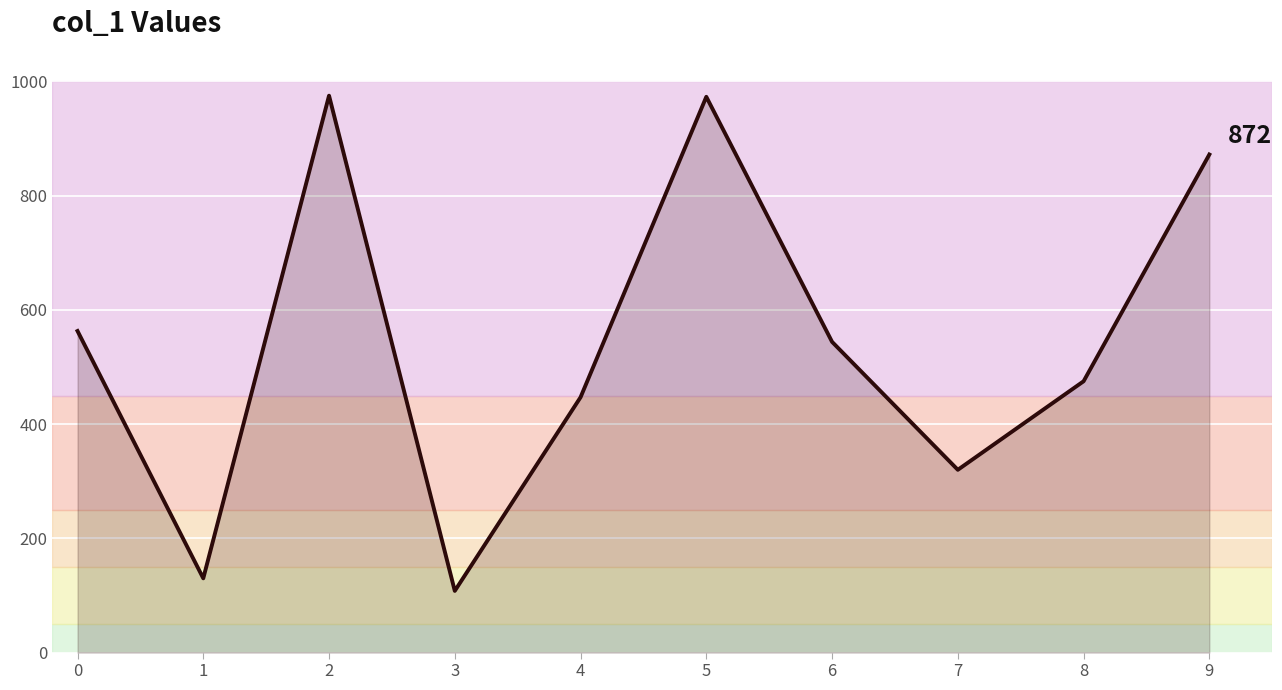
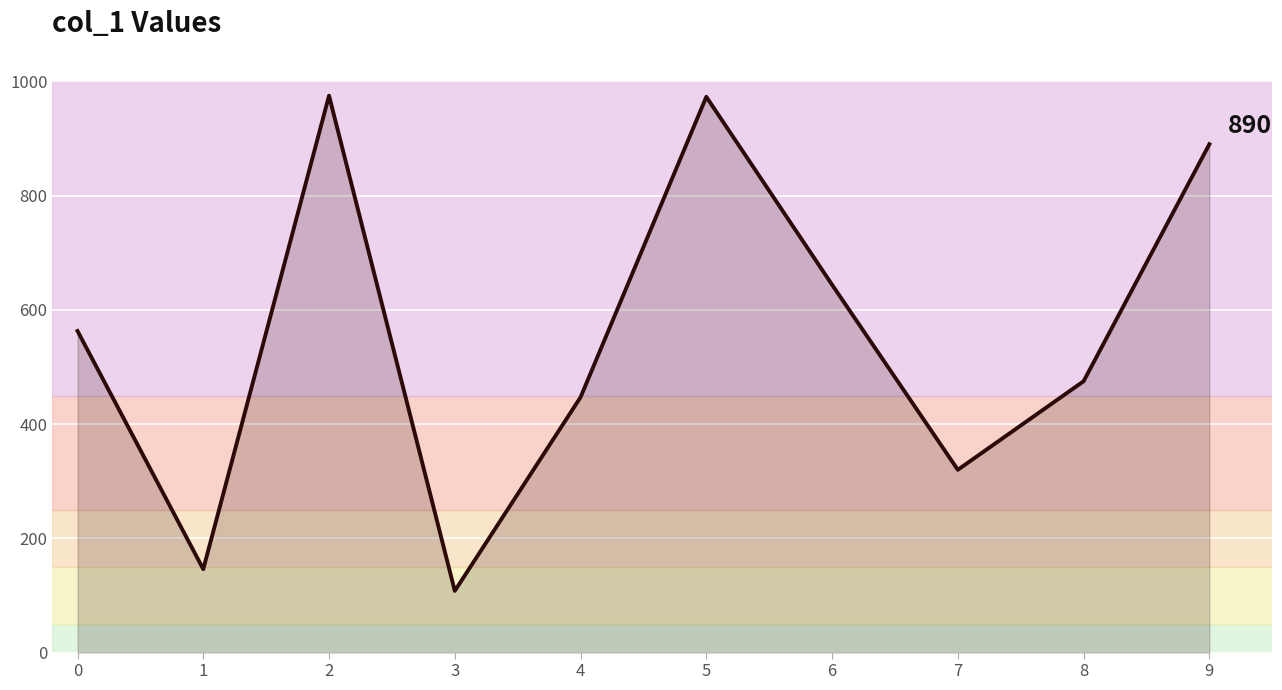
1: 130 -> 150
6: 540 -> 640
9: 872 -> 890
